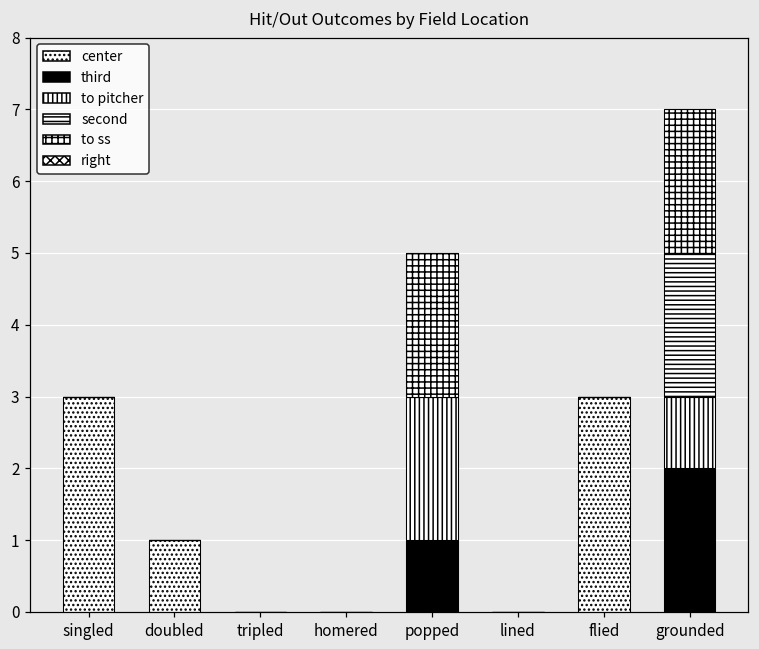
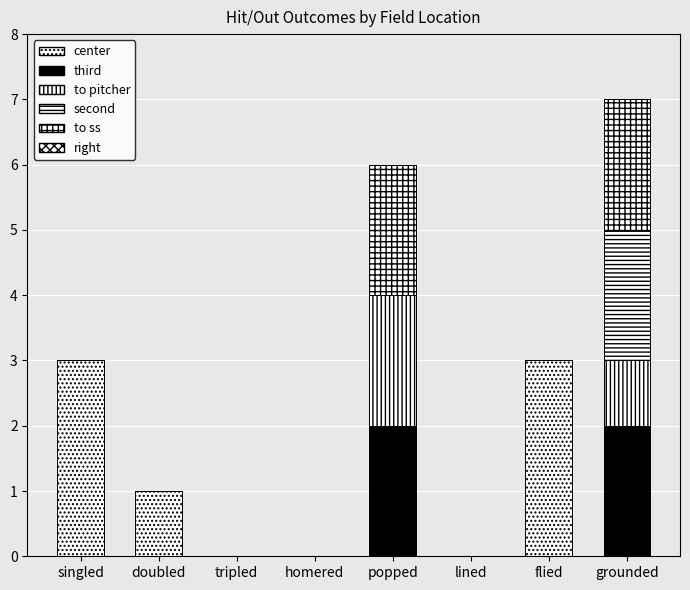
third, popped: 1 -> 2
